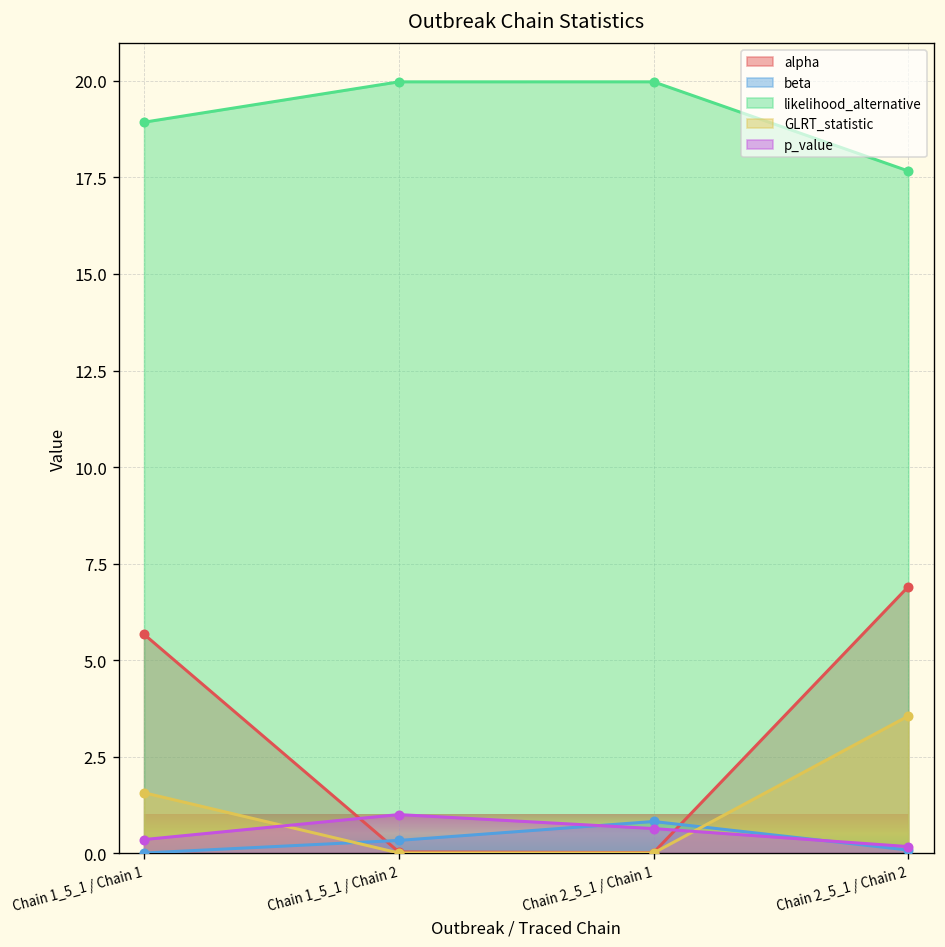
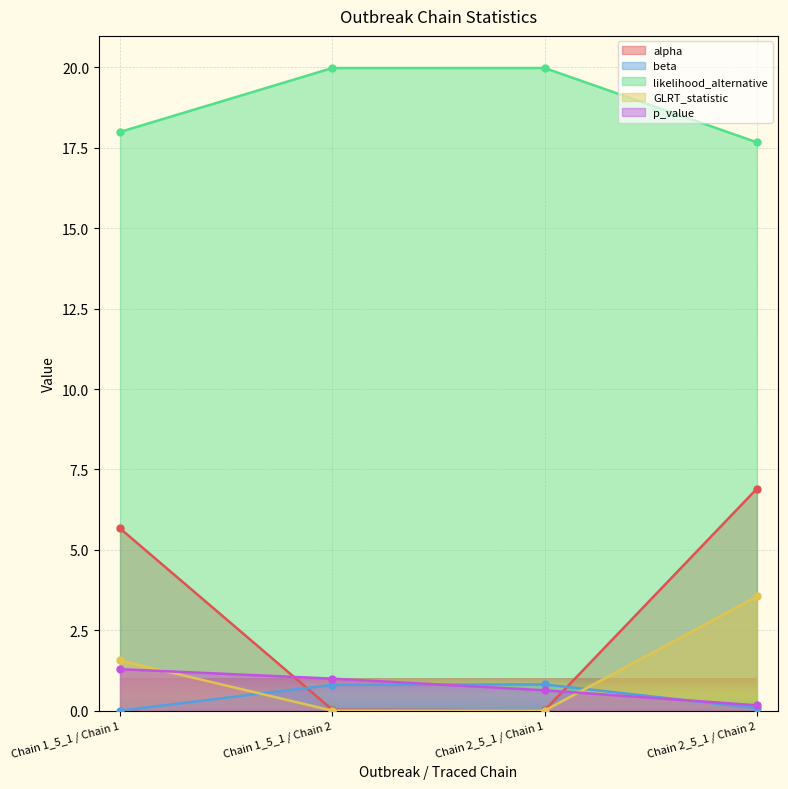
likelihood_alternative, Chain 1_5_1 / Chain 1: 18.9 -> 18.0
p_value, Chain 1_5_1 / Chain 1: 0.4 -> 1.3
beta, Chain 1_5_1 / Chain 2: 0.3 -> 0.8
